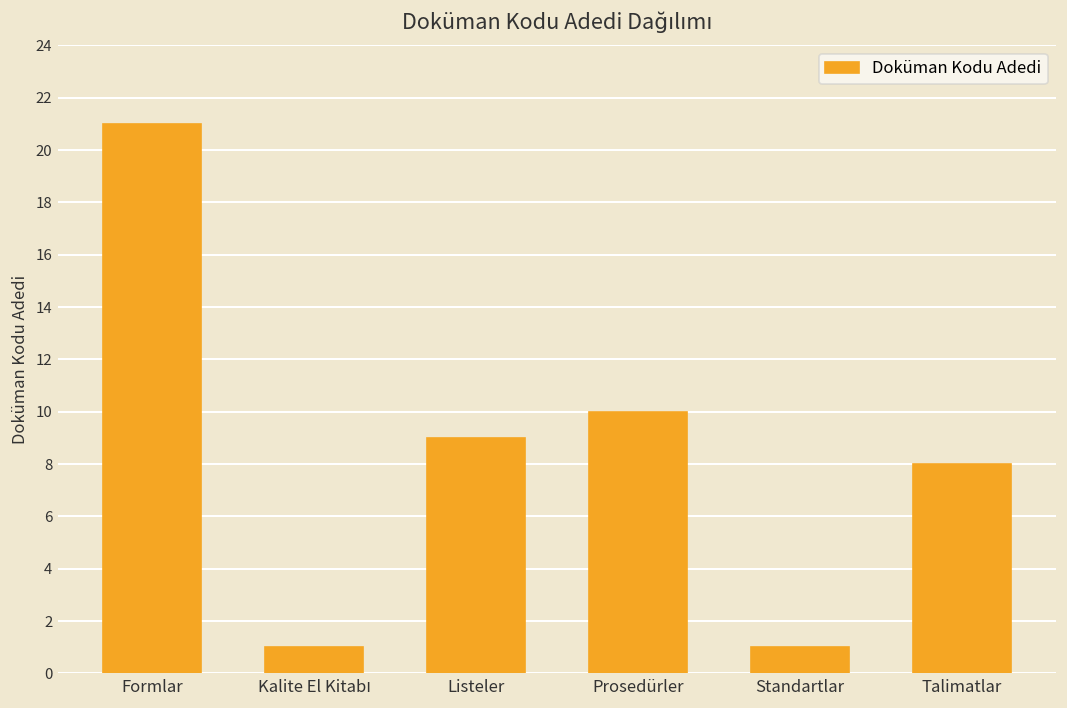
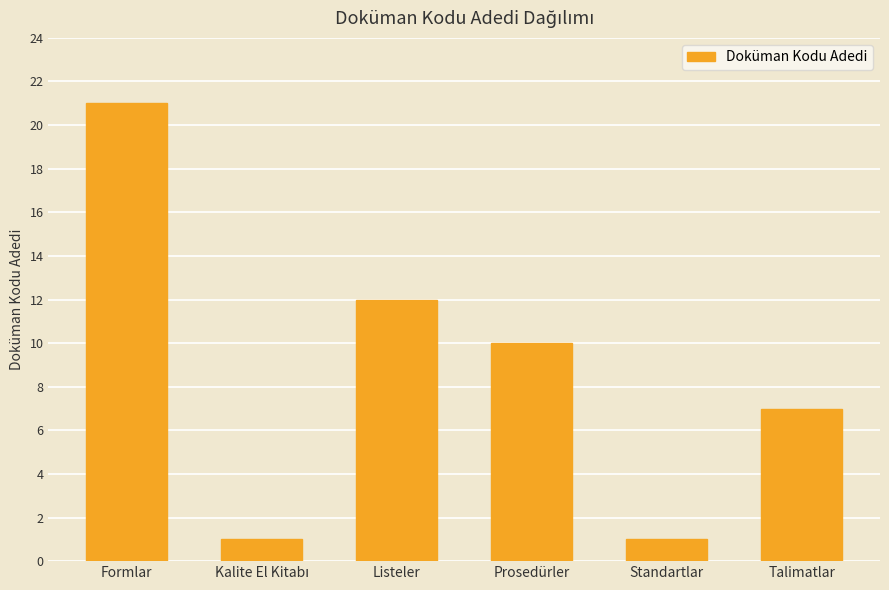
Listeler: 9 -> 12
Talimatlar: 8 -> 7
